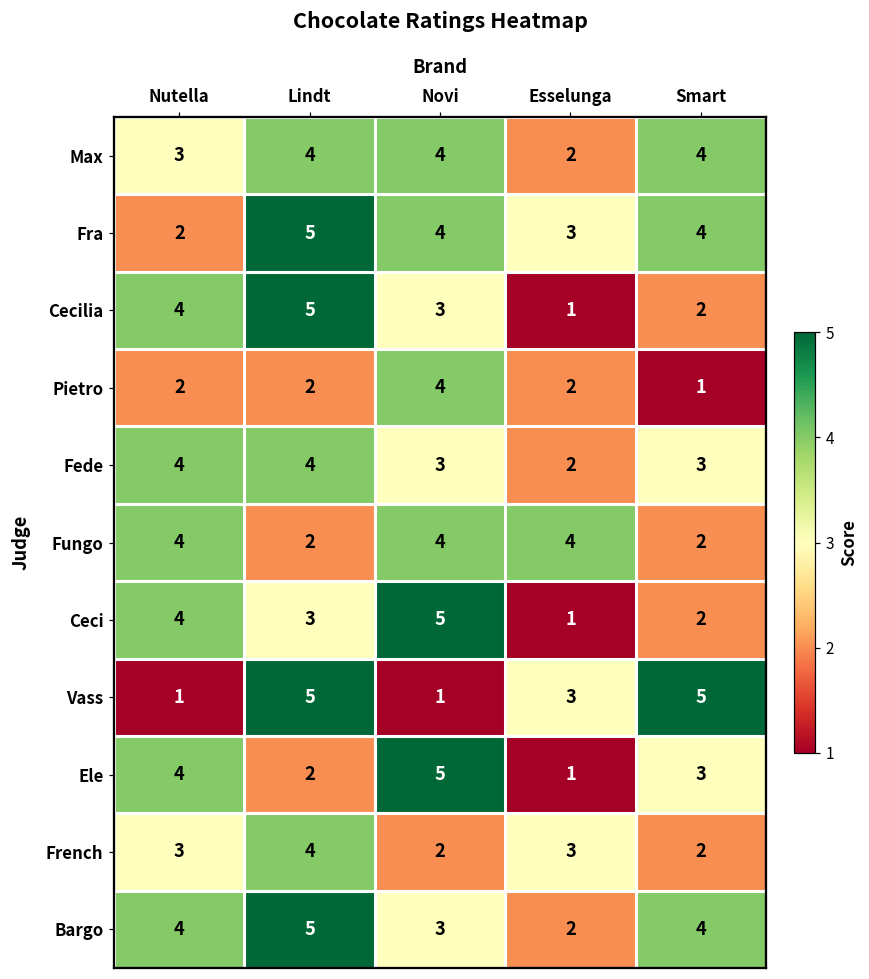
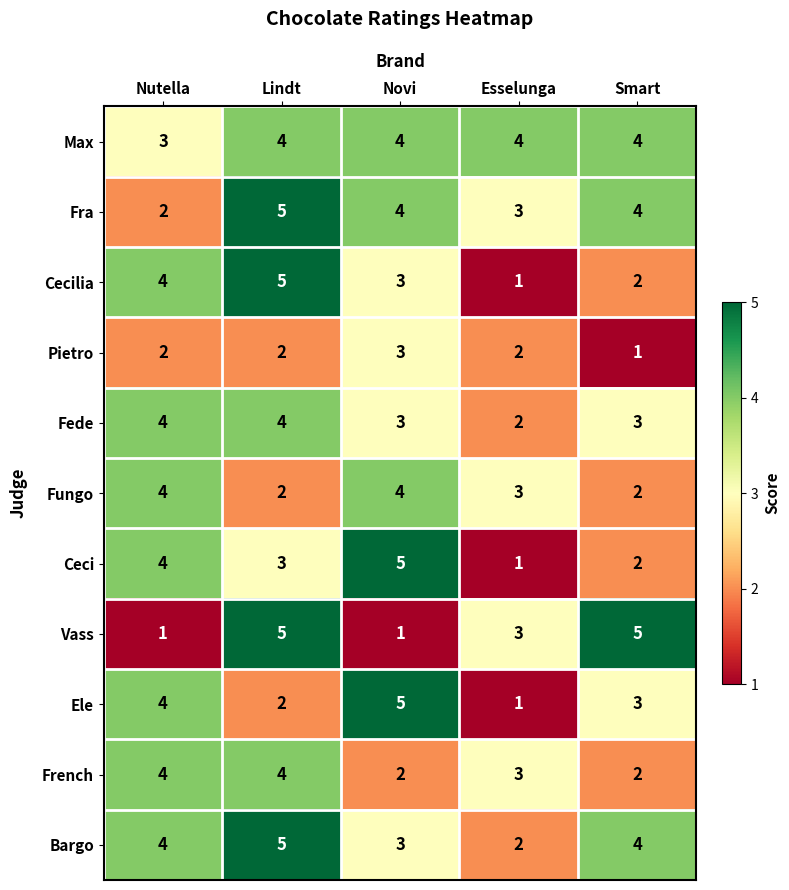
Max, Esselunga: 2 -> 4
Pietro, Novi: 4 -> 3
Fungo, Esselunga: 4 -> 3
French, Nutella: 3 -> 4
